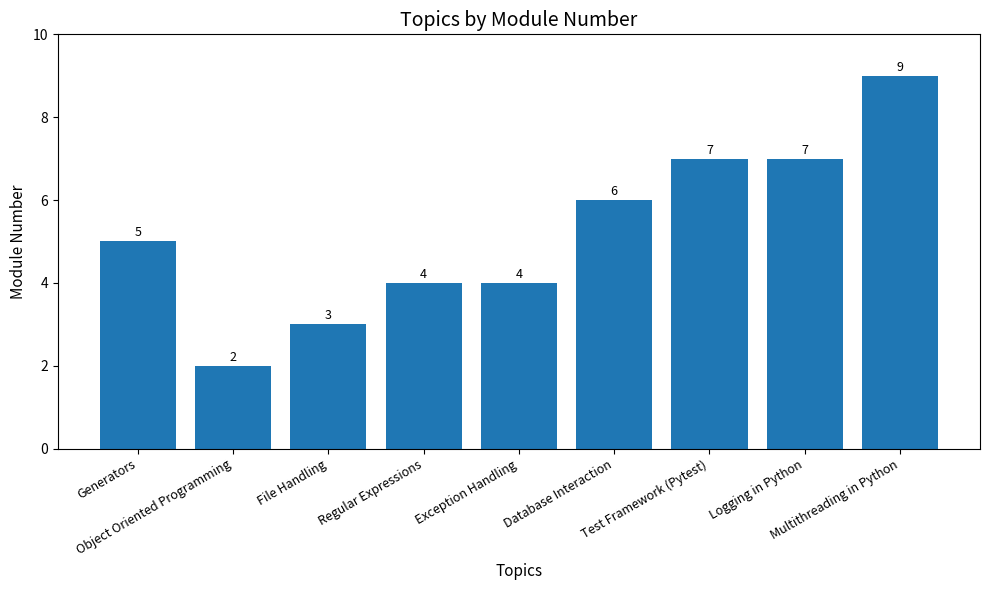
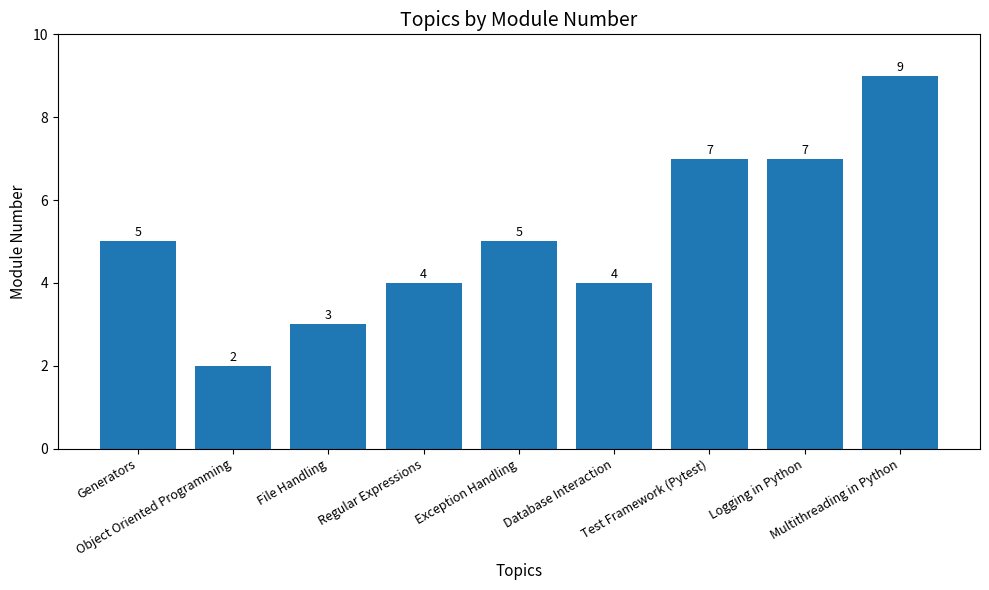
Exception Handling: 4 -> 5
Database Interaction: 6 -> 4
